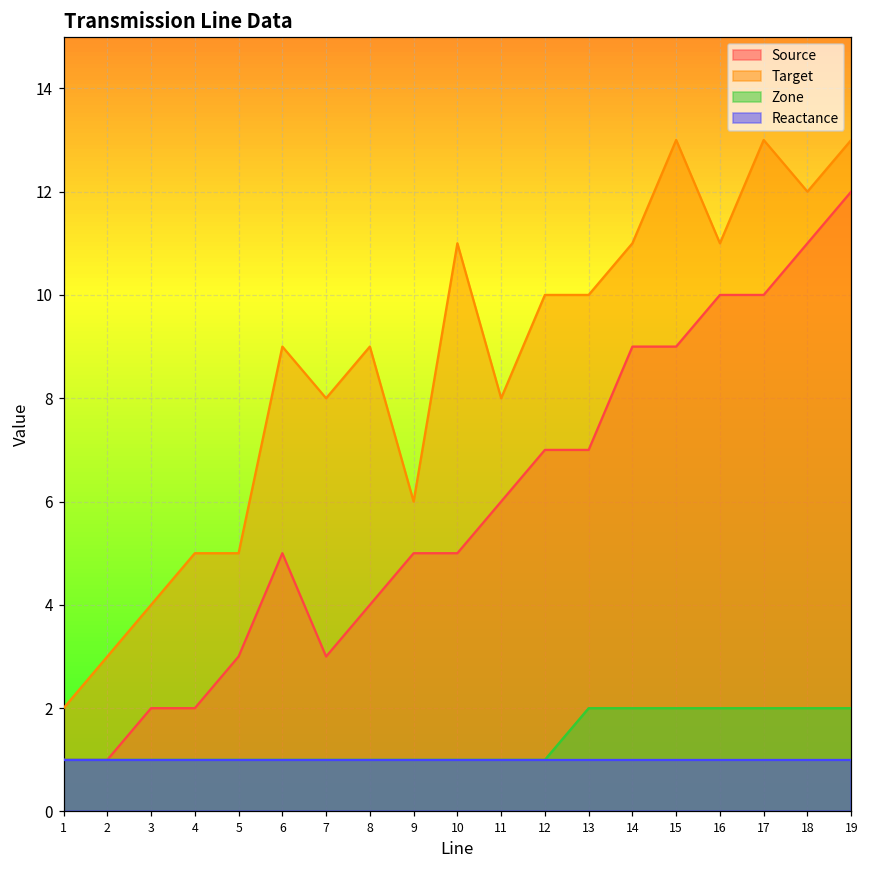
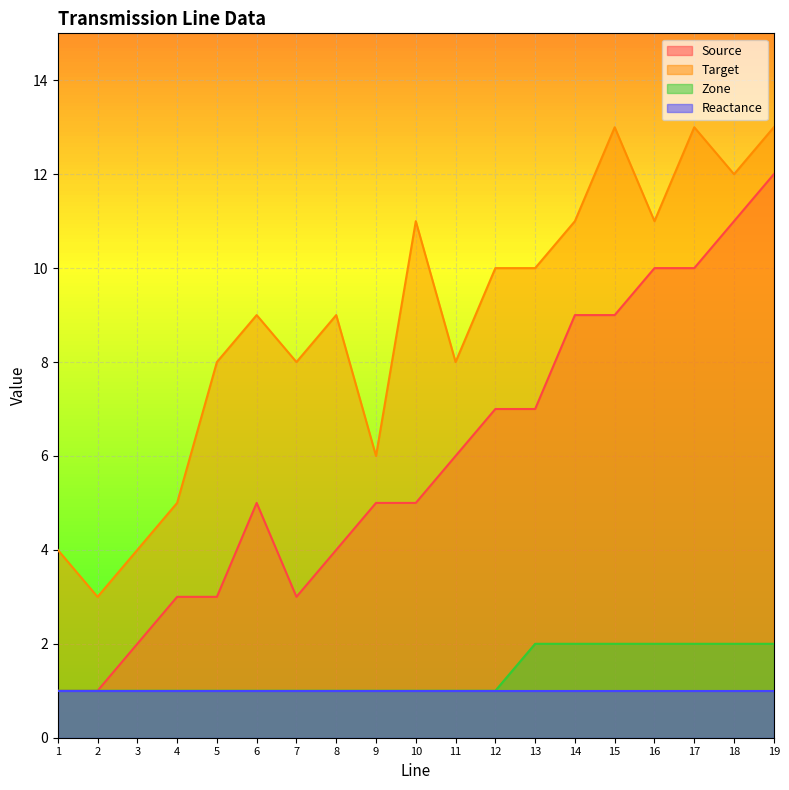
Target, 1: 2 -> 4
Source, 4: 2 -> 3
Target, 5: 5 -> 8
